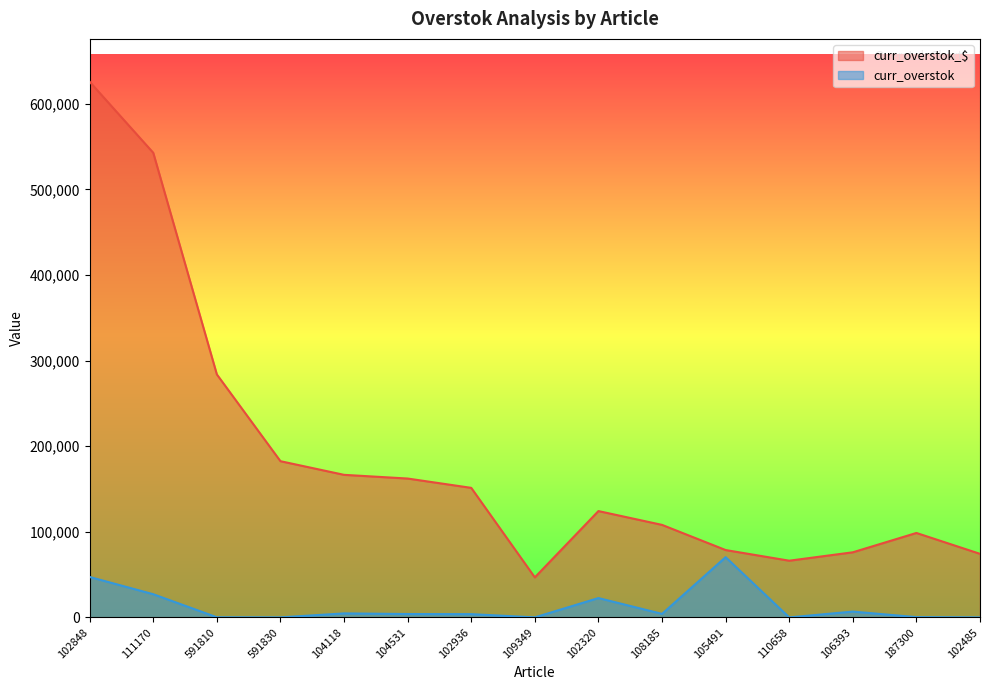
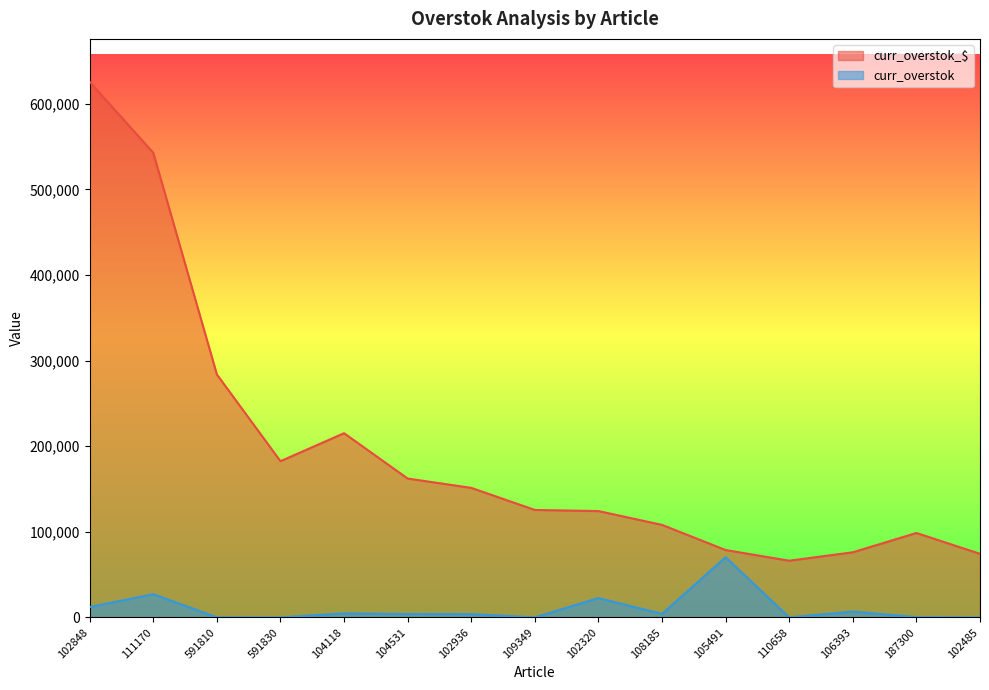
curr_overstok, 102848: 50,000 -> 10,000
curr_overstok_$, 104118: 170,000 -> 220,000
curr_overstok_$, 109349: 50,000 -> 130,000
